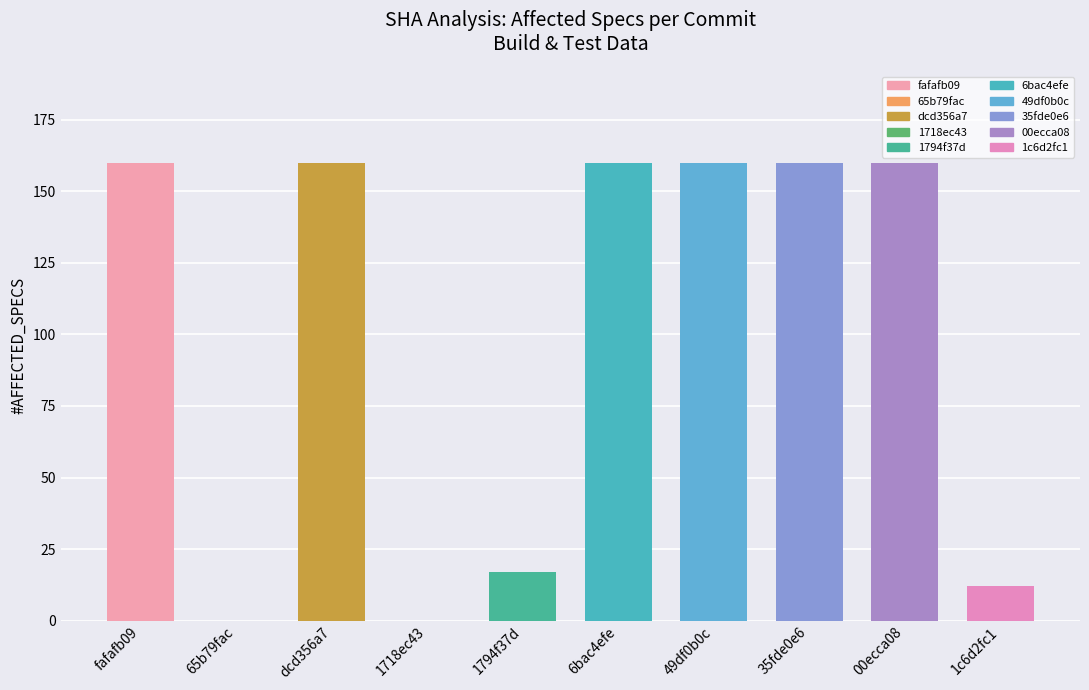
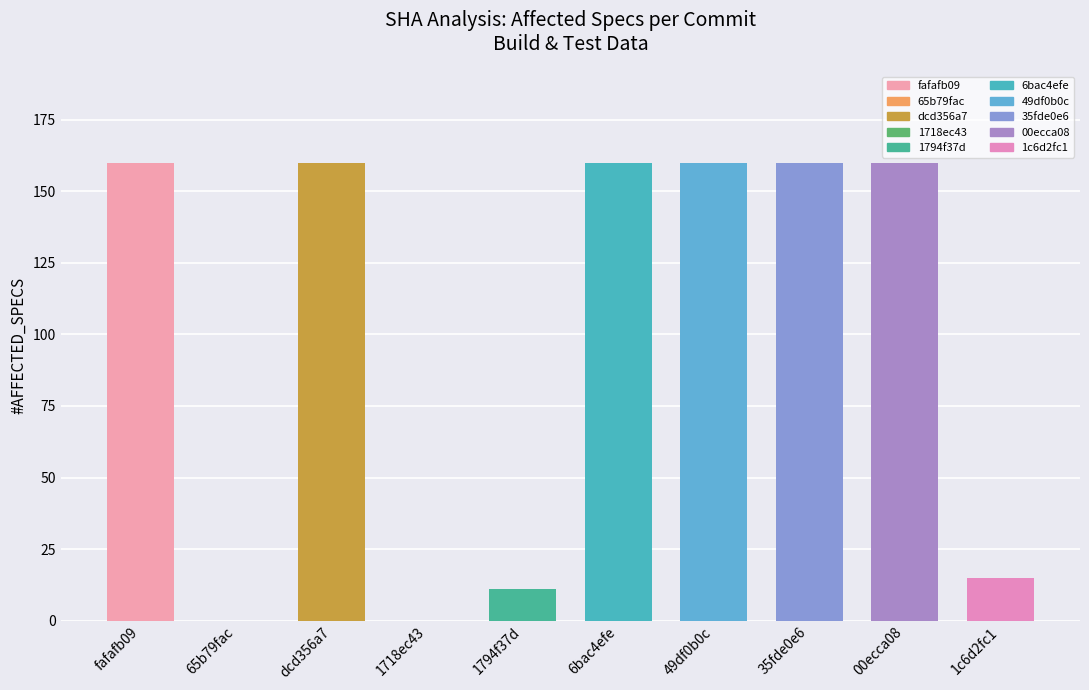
1794f37d: 17 -> 11
1c6d2fc1: 12 -> 15
